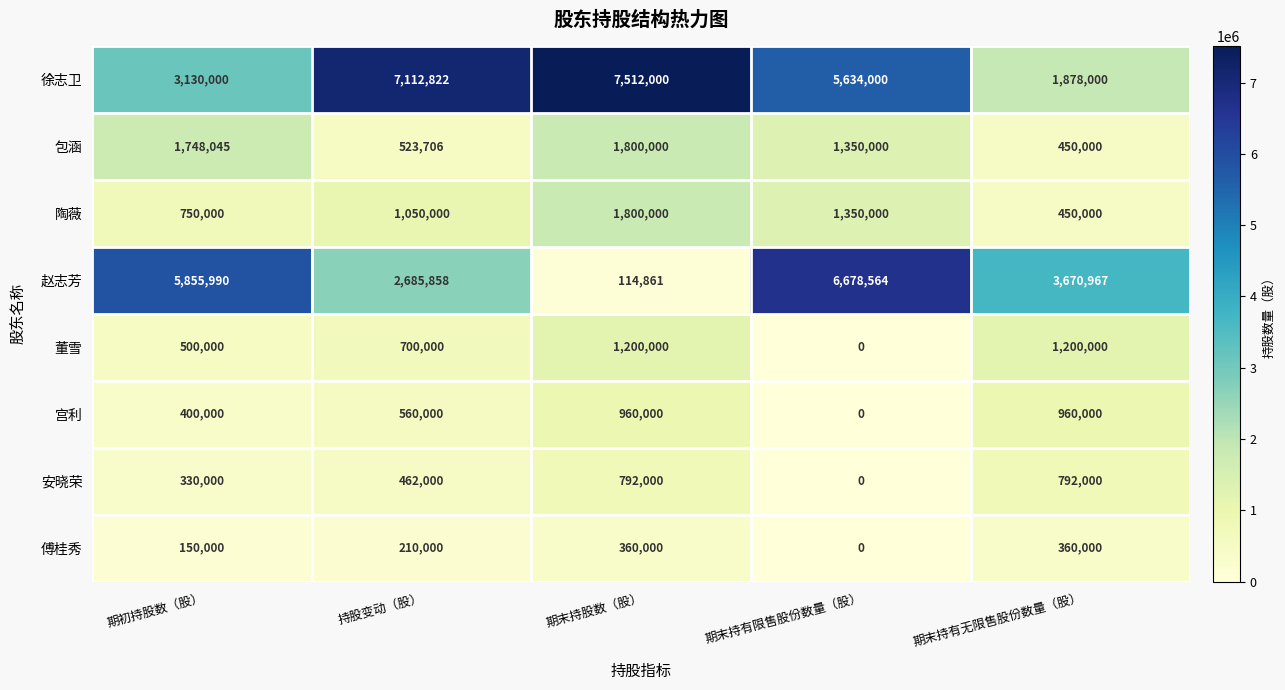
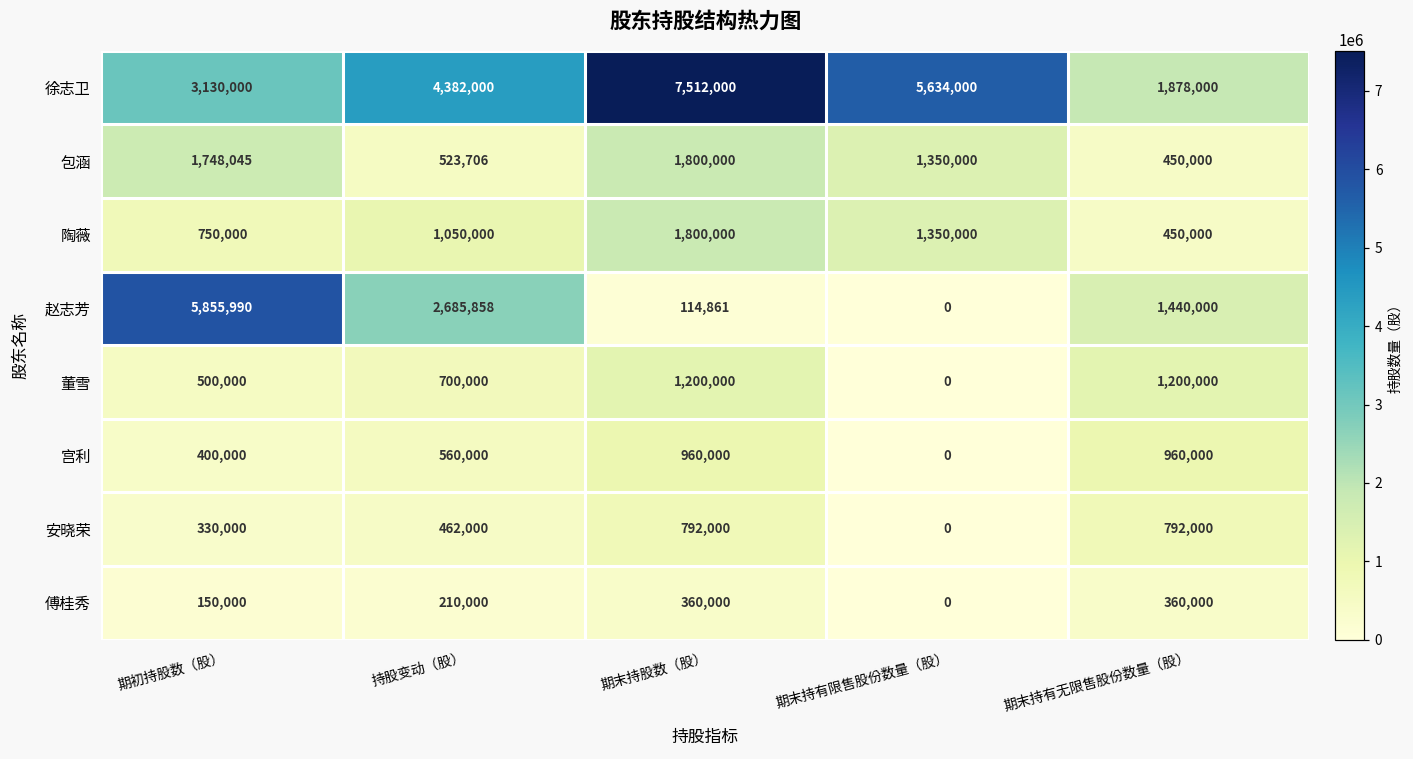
徐志卫, 持股变动（股）: 7,112,822 -> 4,382,000
赵志芳, 期末持有限售股份数量（股）: 6,678,564 -> 0
赵志芳, 期末持有无限售股份数量（股）: 3,670,967 -> 1,440,000
